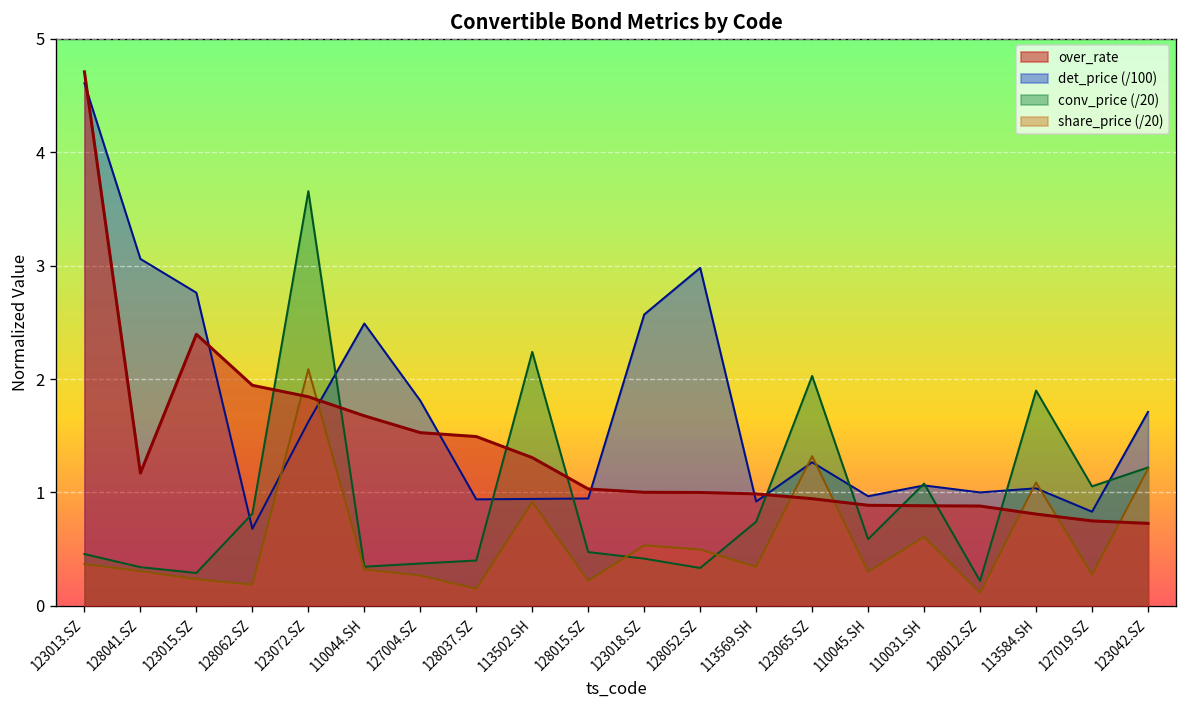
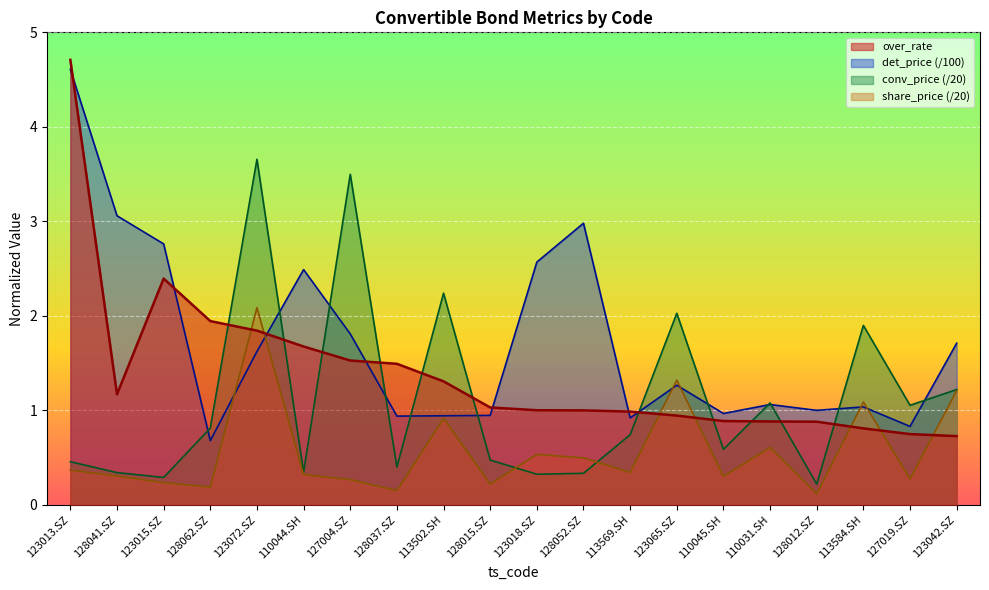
conv_price (/20), 127004.SZ: 0.4 -> 3.5
conv_price (/20), 123018.SZ: 0.4 -> 0.3
